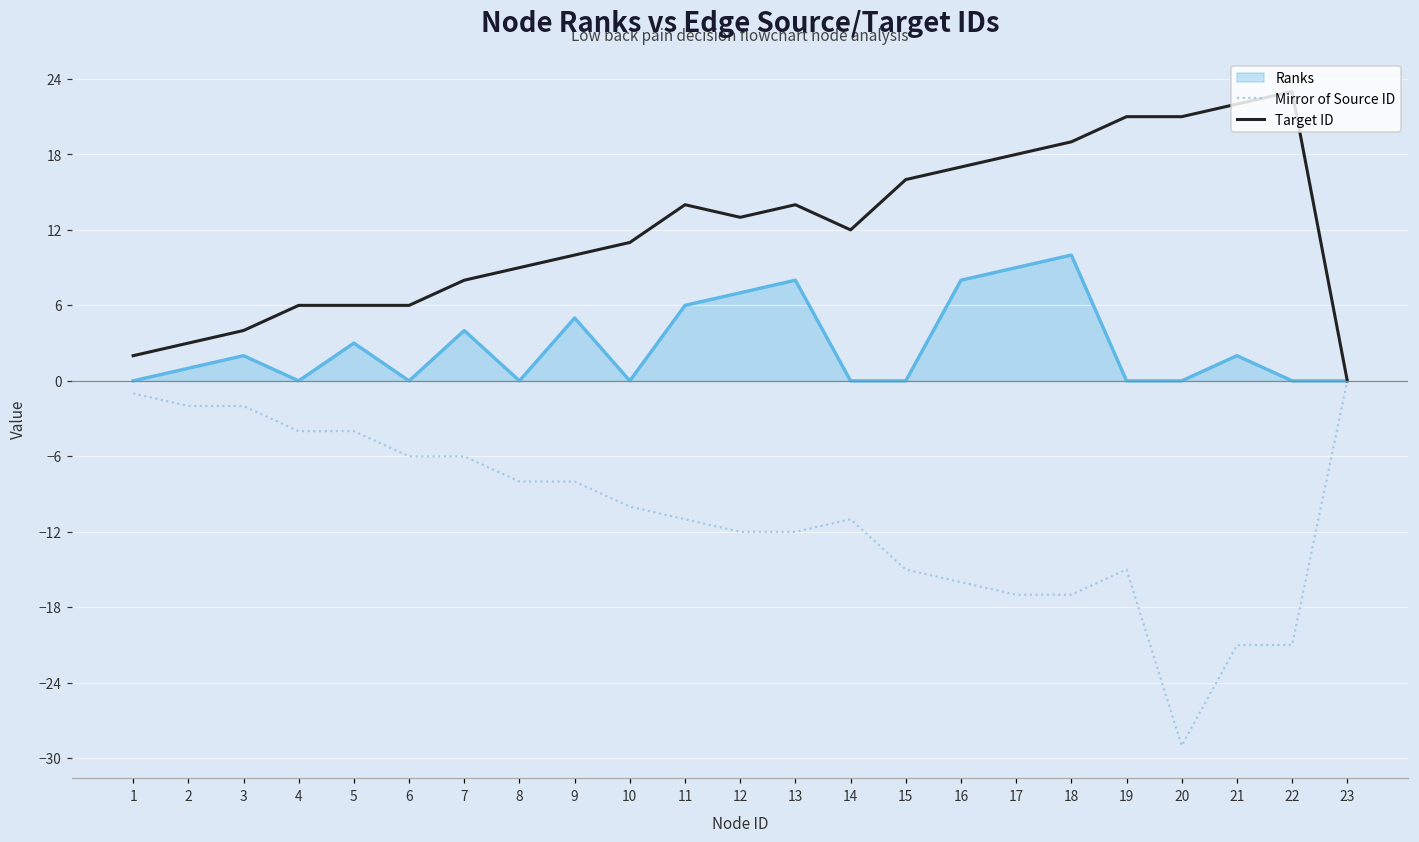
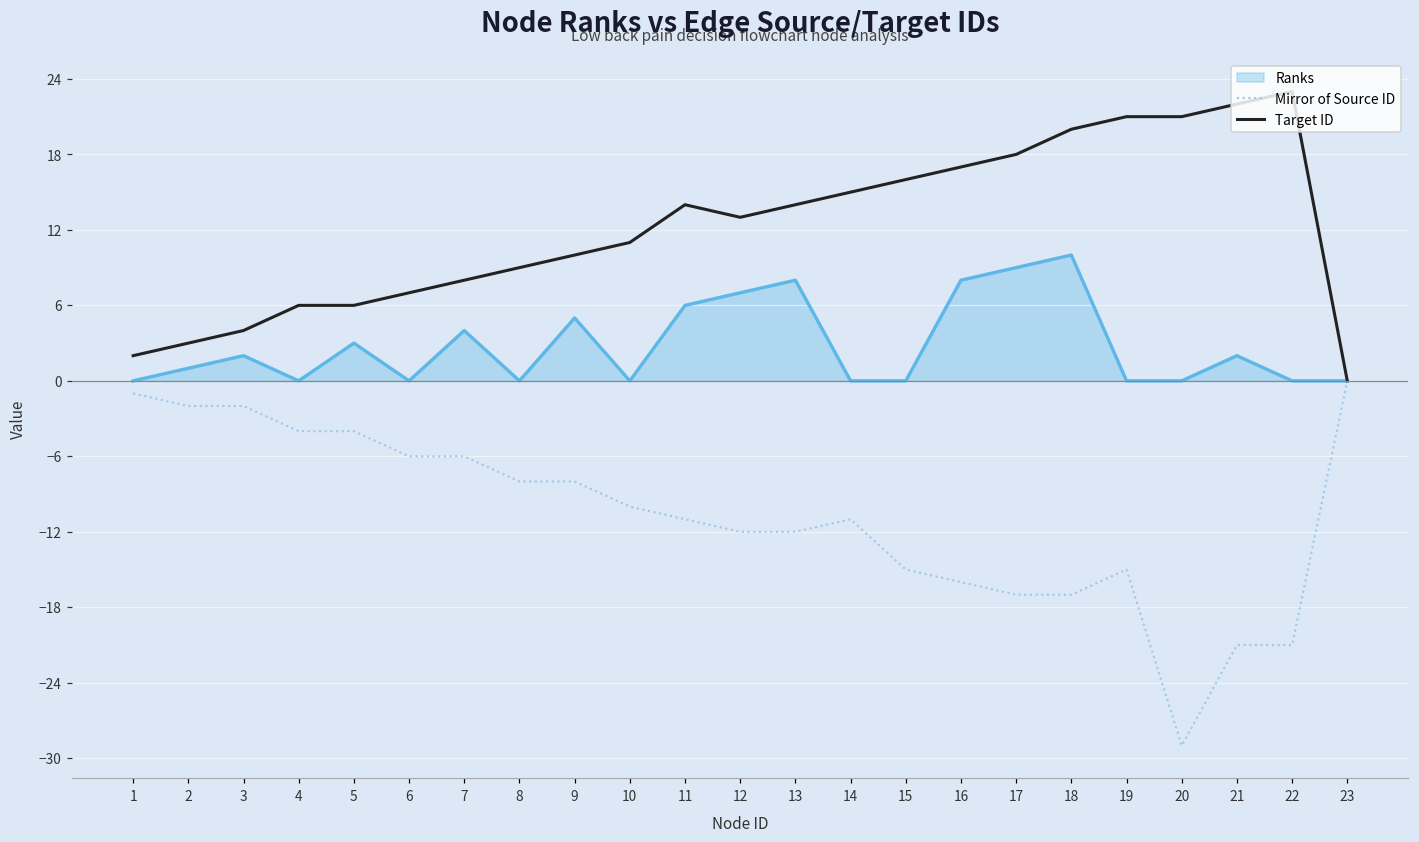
Target ID, 6: 6 -> 7
Target ID, 14: 12 -> 15
Target ID, 18: 19 -> 20
